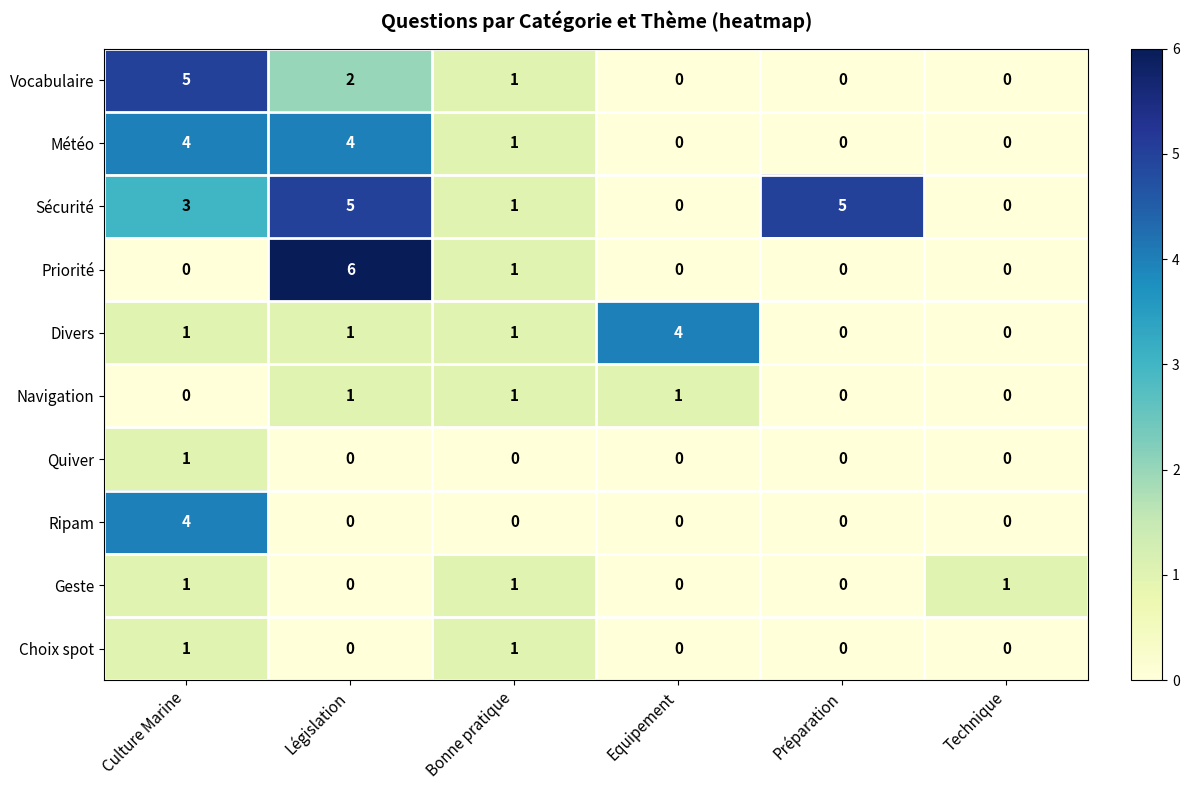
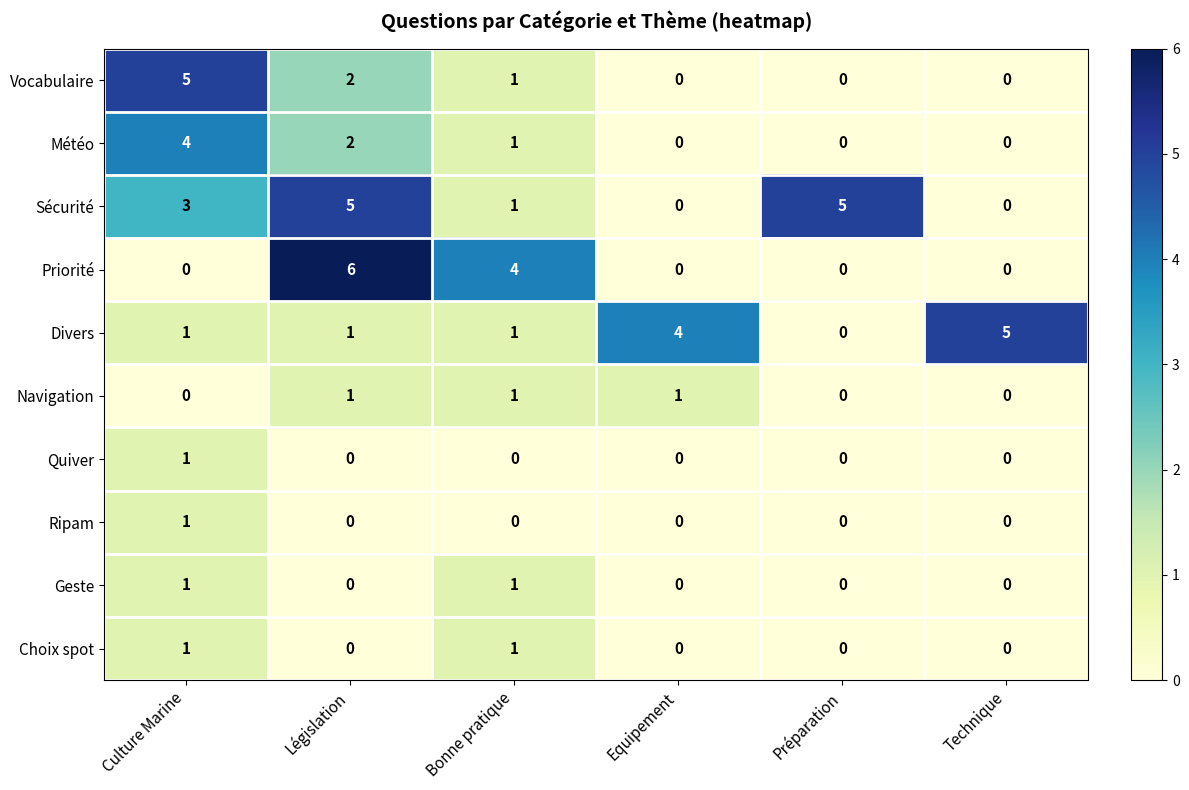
Météo, Législation: 4 -> 2
Priorité, Bonne pratique: 1 -> 4
Divers, Technique: 0 -> 5
Ripam, Culture Marine: 4 -> 1
Geste, Technique: 1 -> 0
